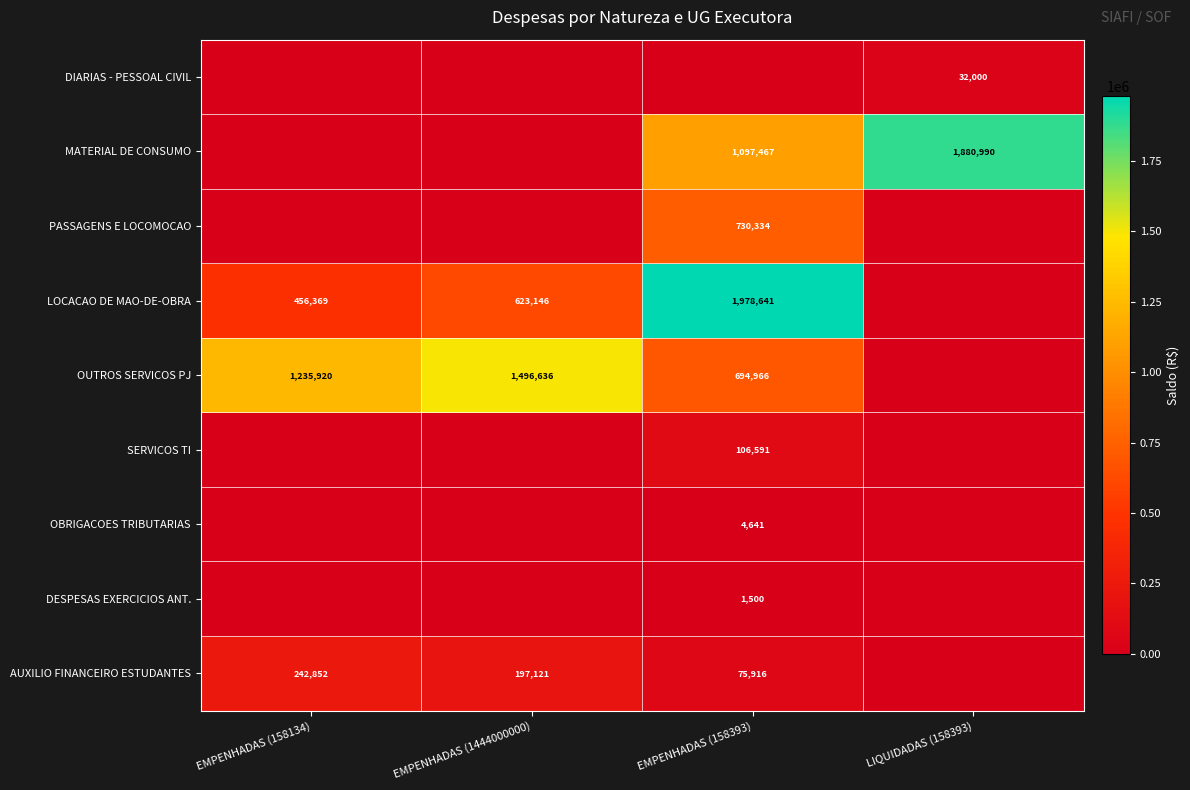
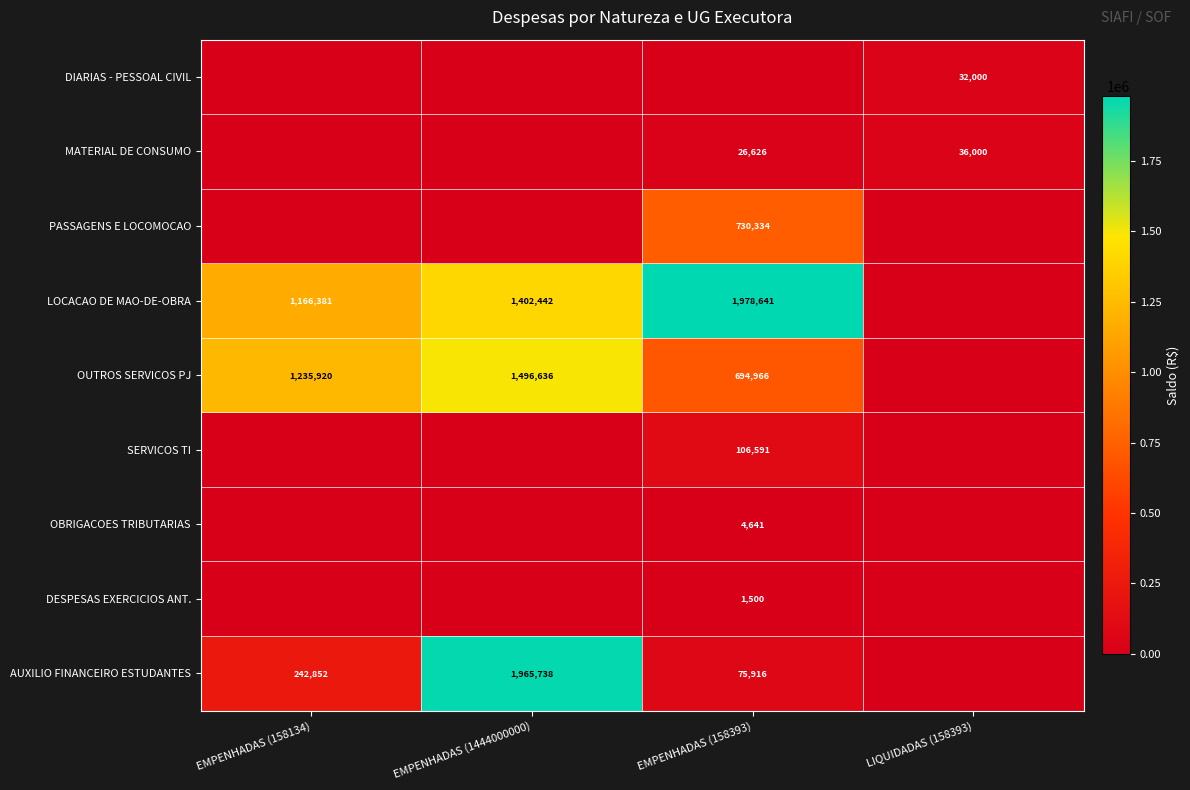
MATERIAL DE CONSUMO, EMPENHADAS (158393): 1,097,467 -> 26,626
MATERIAL DE CONSUMO, LIQUIDADAS (158393): 1,880,990 -> 36,000
LOCACAO DE MAO-DE-OBRA, EMPENHADAS (158134): 456,369 -> 1,166,381
LOCACAO DE MAO-DE-OBRA, EMPENHADAS (1444000000): 623,146 -> 1,402,442
AUXILIO FINANCEIRO ESTUDANTES, EMPENHADAS (1444000000): 197,121 -> 1,965,738
